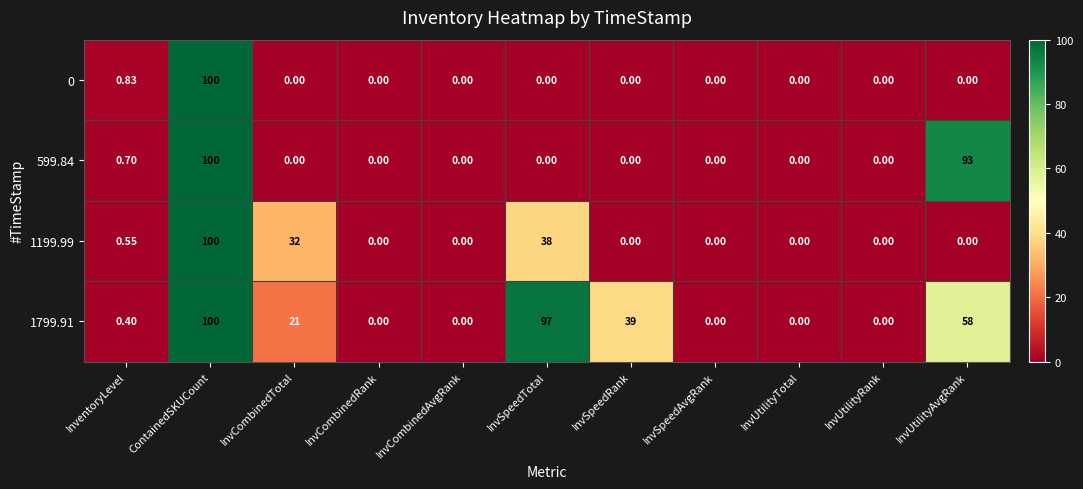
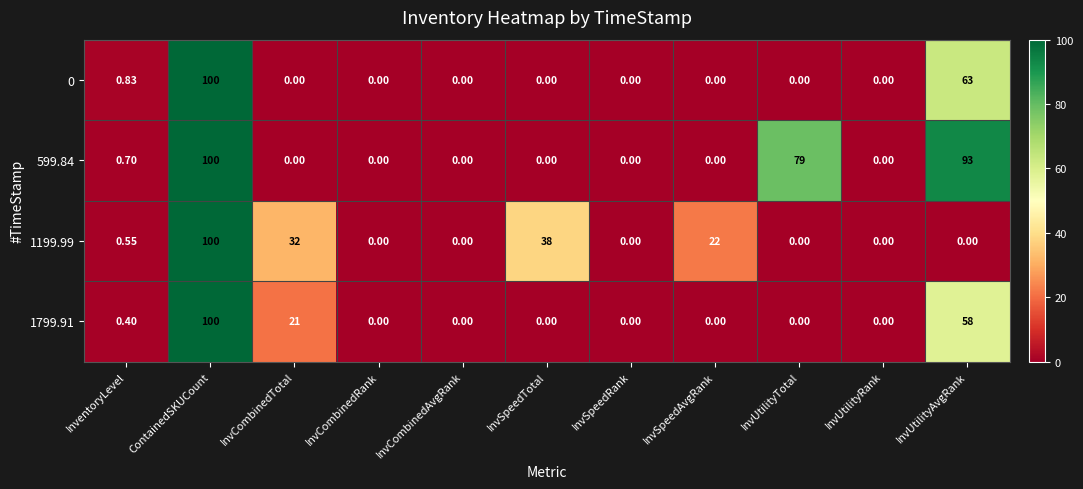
0, InvUtilityAvgRank: 0.00 -> 63
599.84, InvUtilityTotal: 0.00 -> 79
1199.99, InvSpeedAvgRank: 0.00 -> 22
1799.91, InvSpeedTotal: 97 -> 0.00
1799.91, InvSpeedRank: 39 -> 0.00
